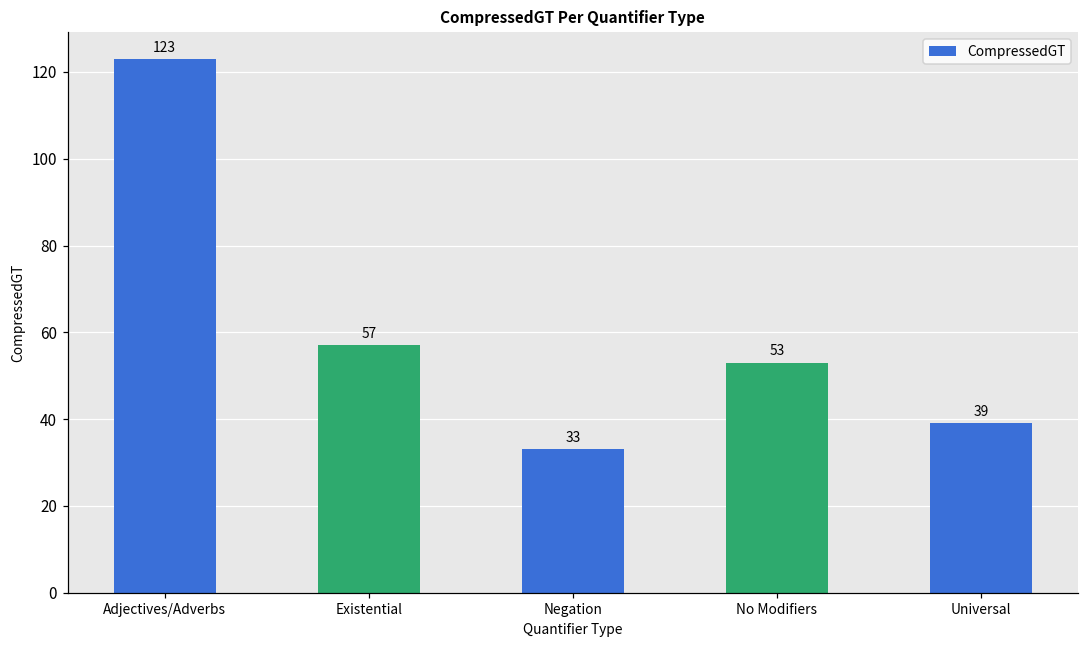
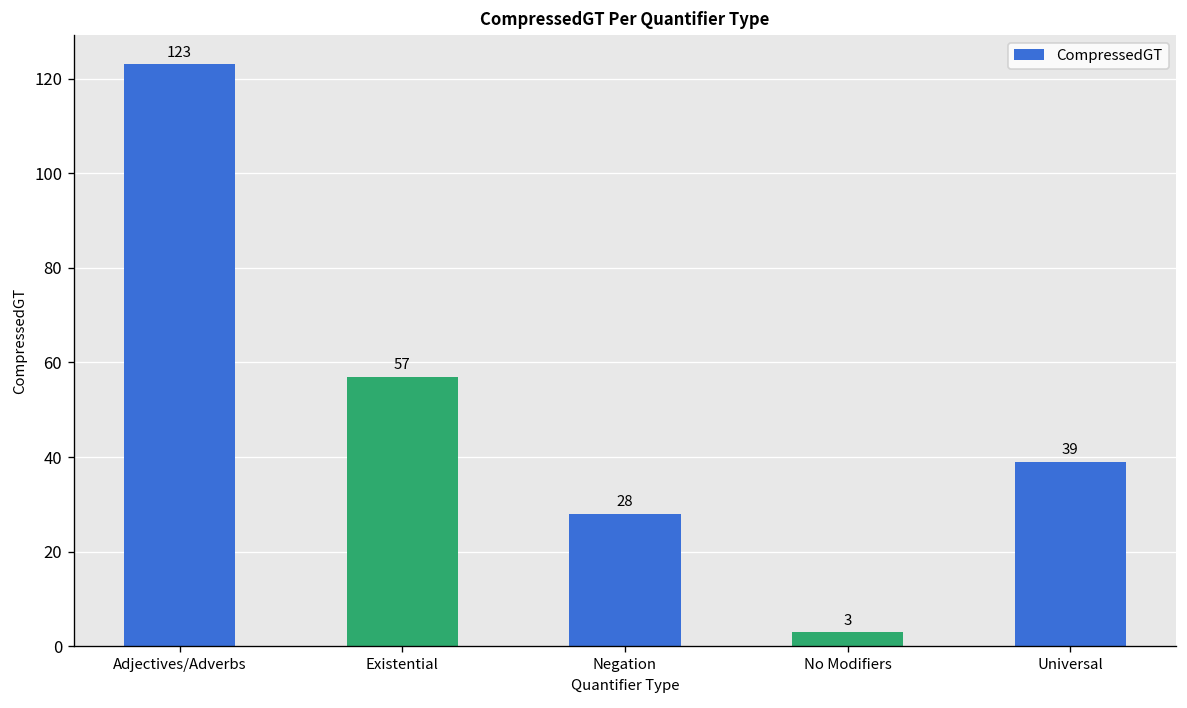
Negation: 33 -> 28
No Modifiers: 53 -> 3
